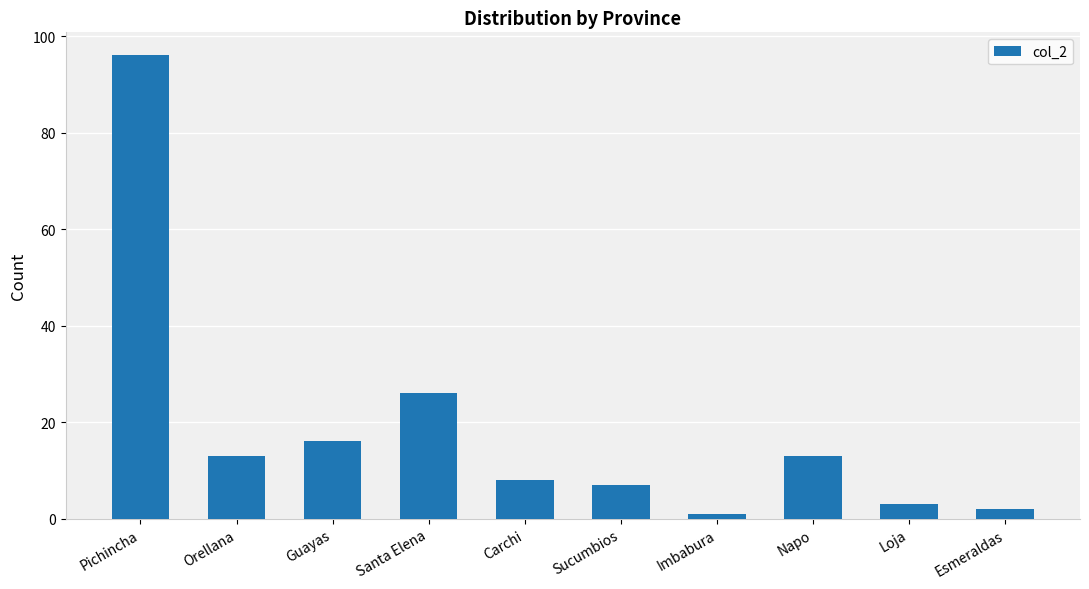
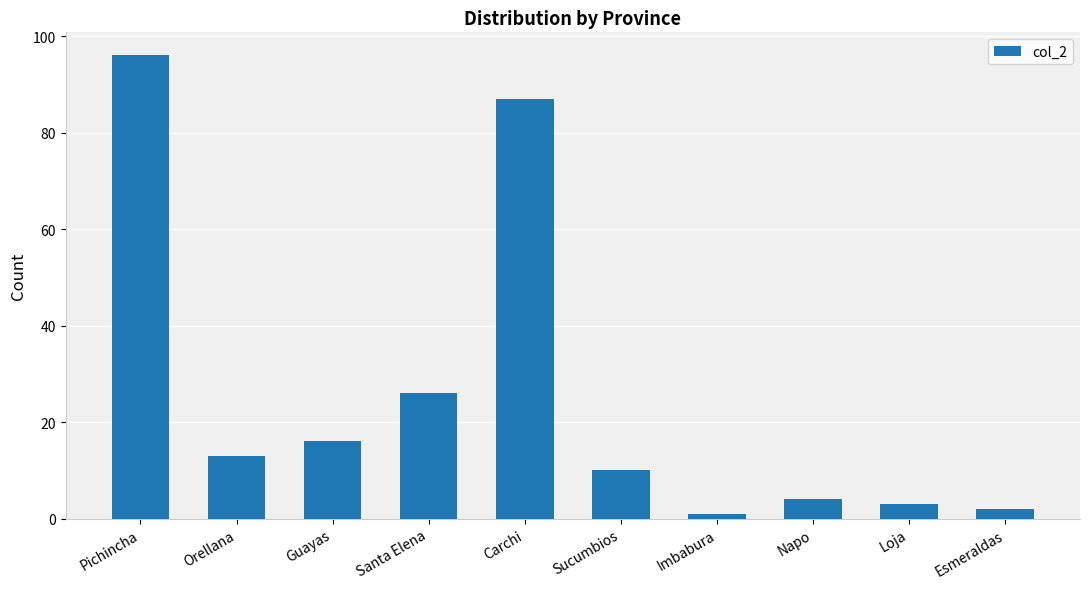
Carchi: 8 -> 87
Sucumbios: 7 -> 10
Napo: 13 -> 4
